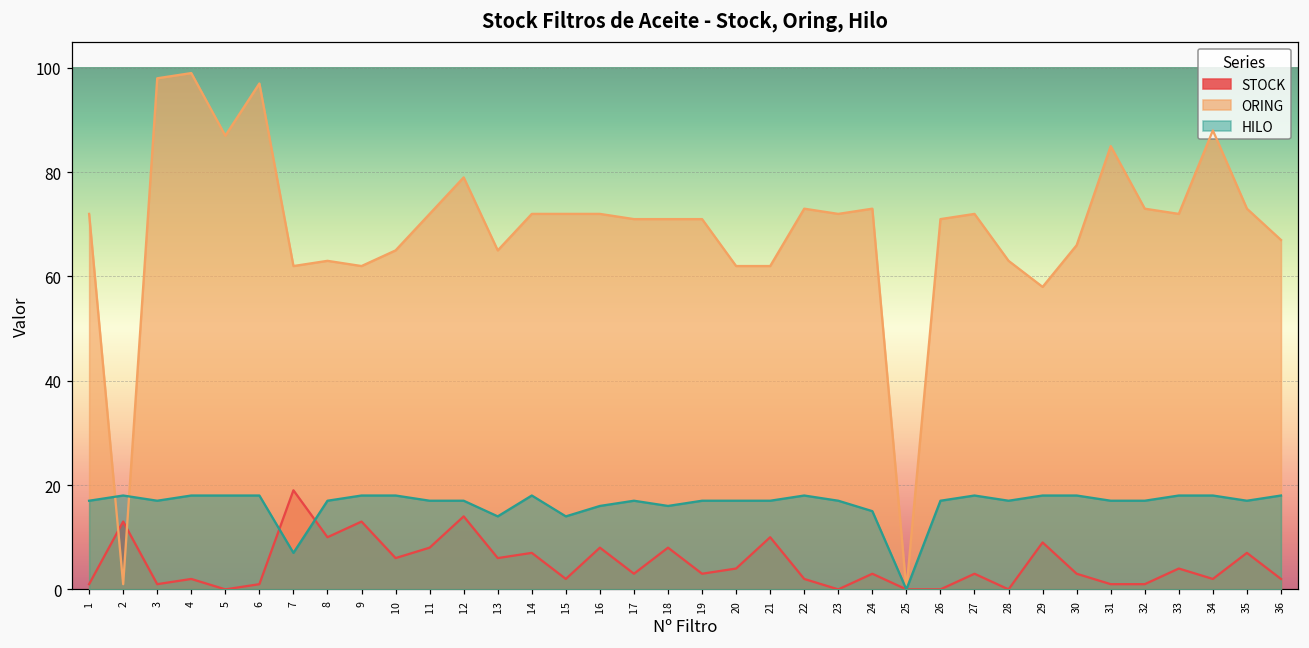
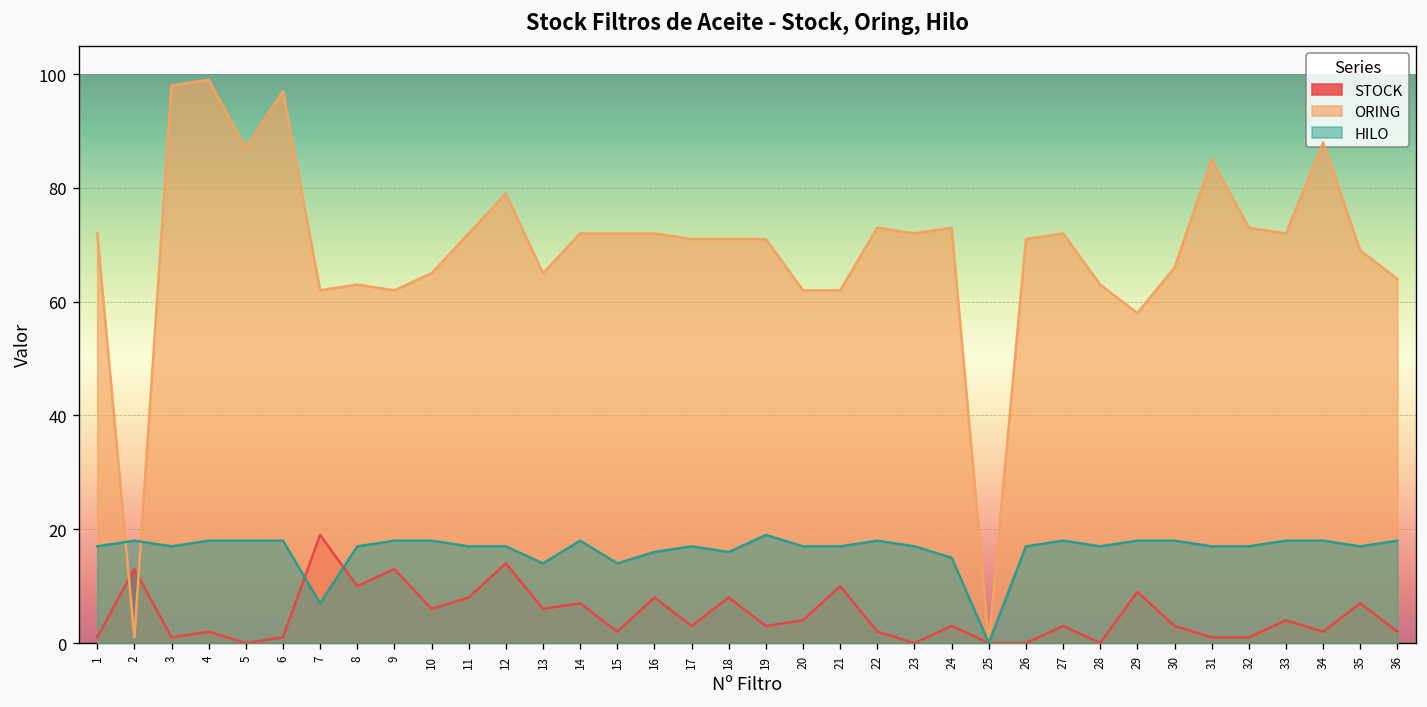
HILO, 19: 17 -> 19
ORING, 35: 73 -> 69
ORING, 36: 67 -> 64
